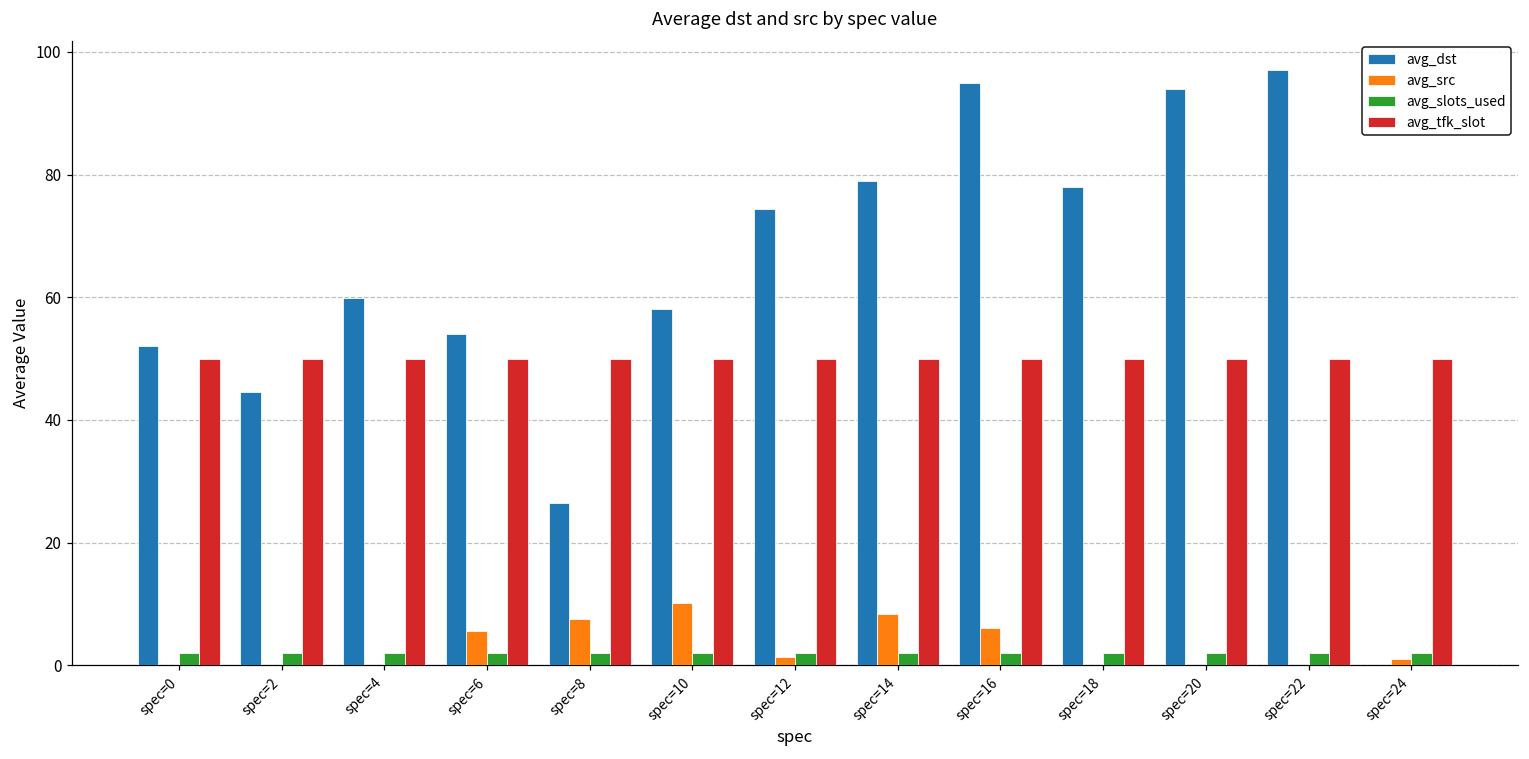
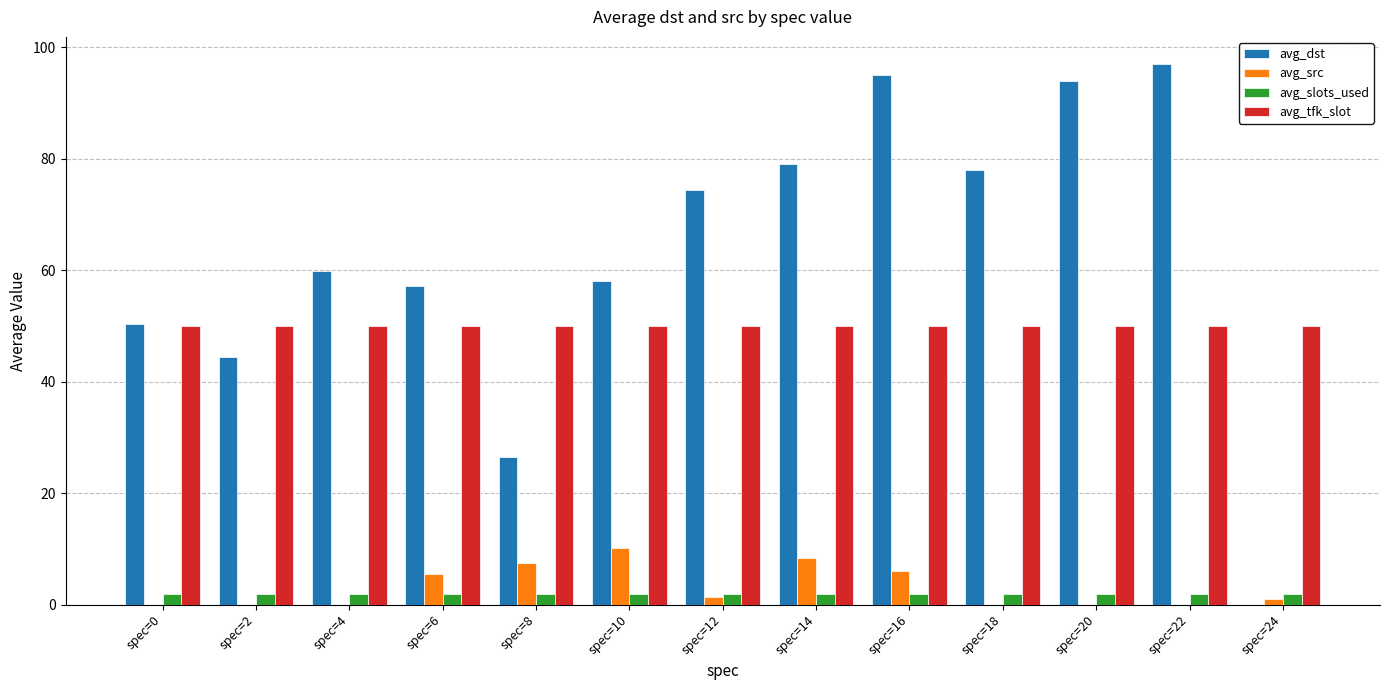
avg_dst, spec=0: 52 -> 50
avg_dst, spec=6: 54 -> 57
